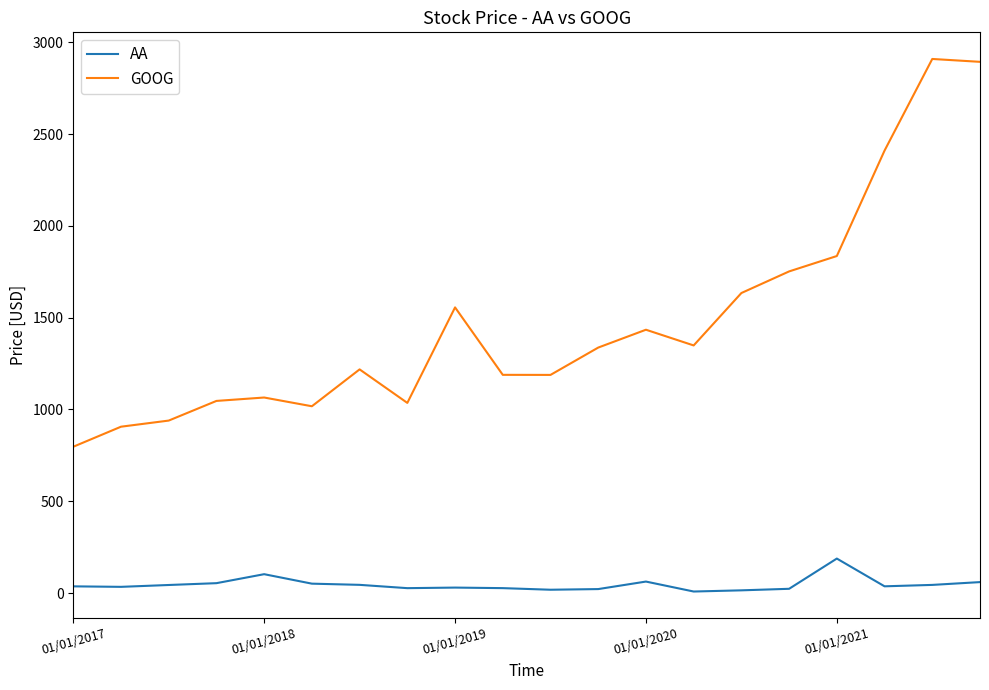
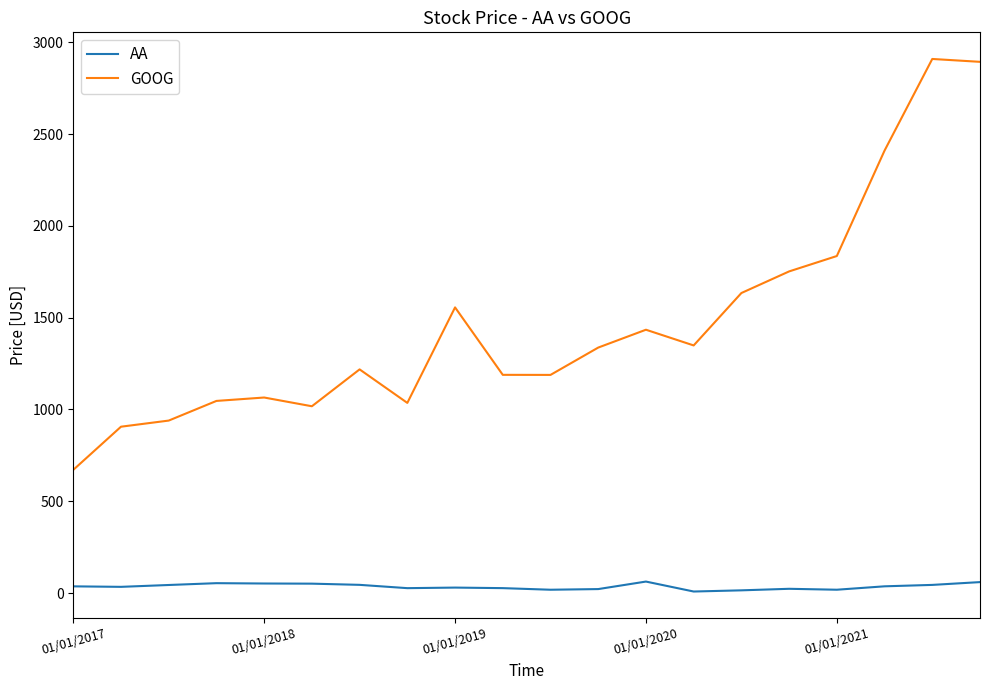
GOOG, 01/01/2017: 800 -> 670
AA, 01/01/2018: 100 -> 50
AA, 01/01/2021: 190 -> 20
